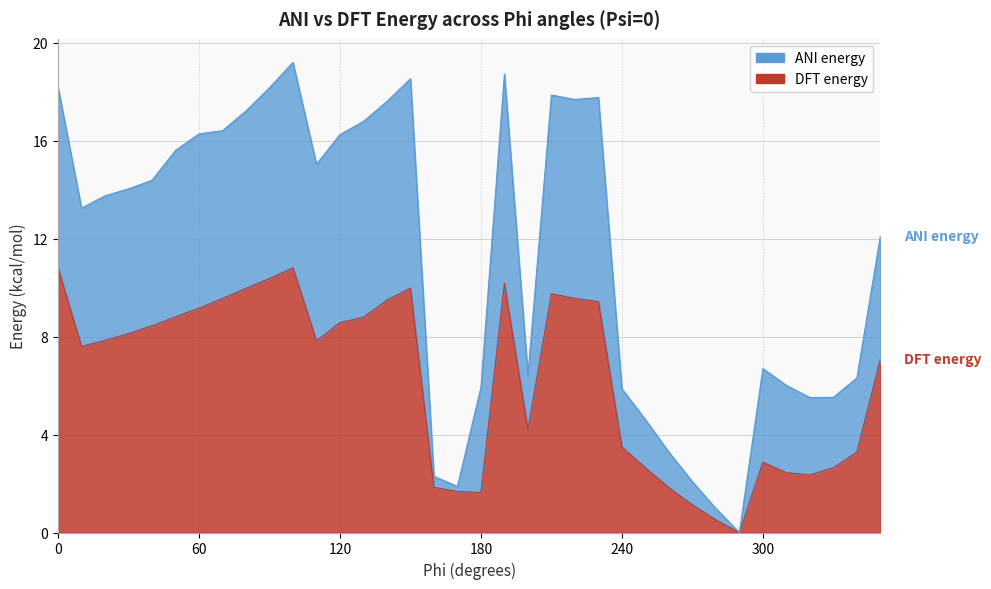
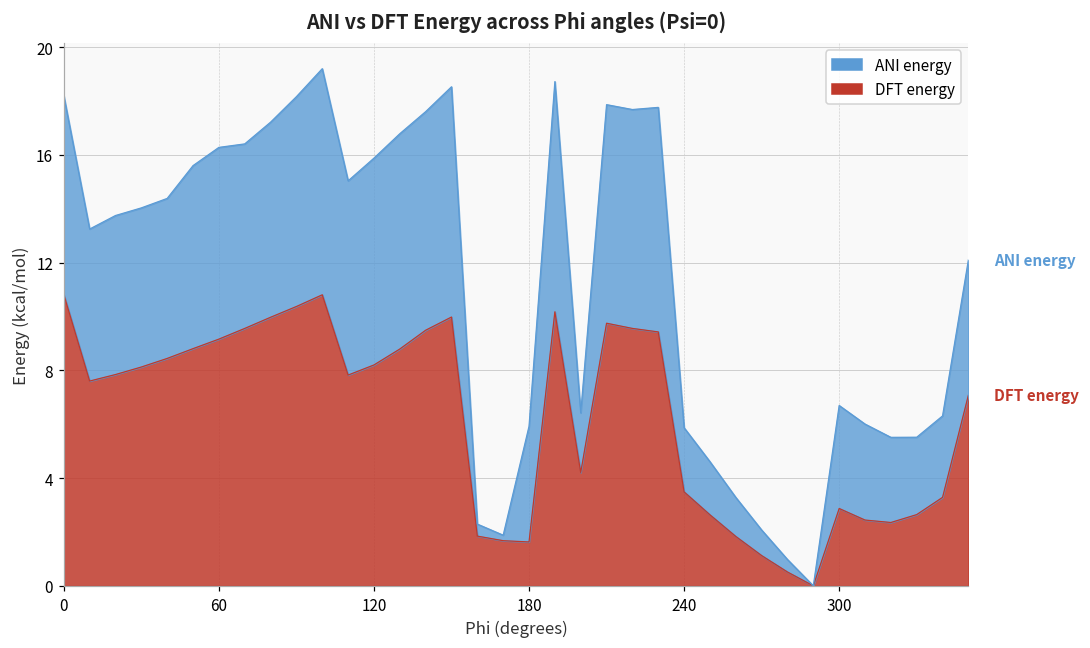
DFT energy, 120: 8.6 -> 8.2
